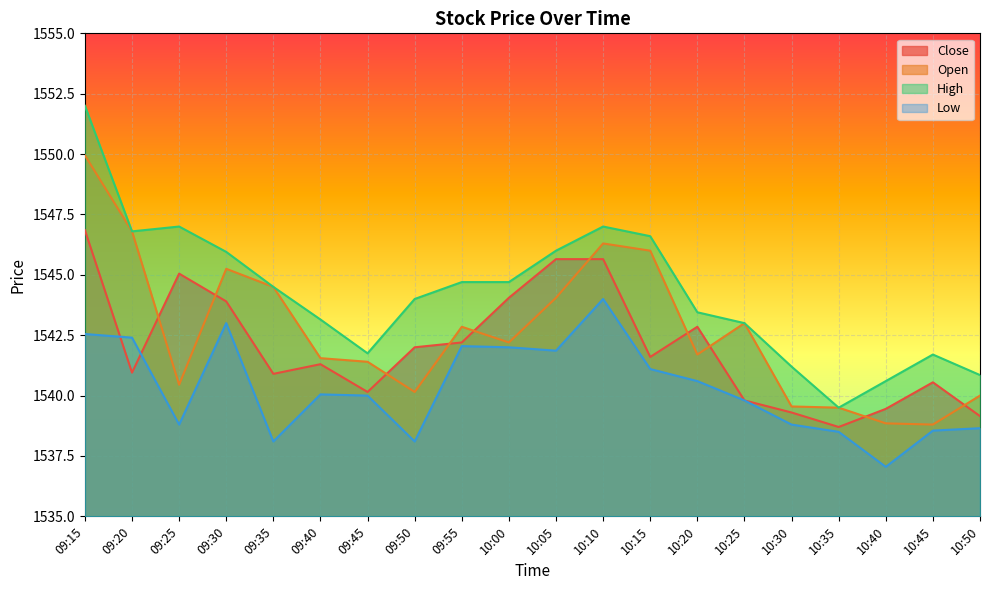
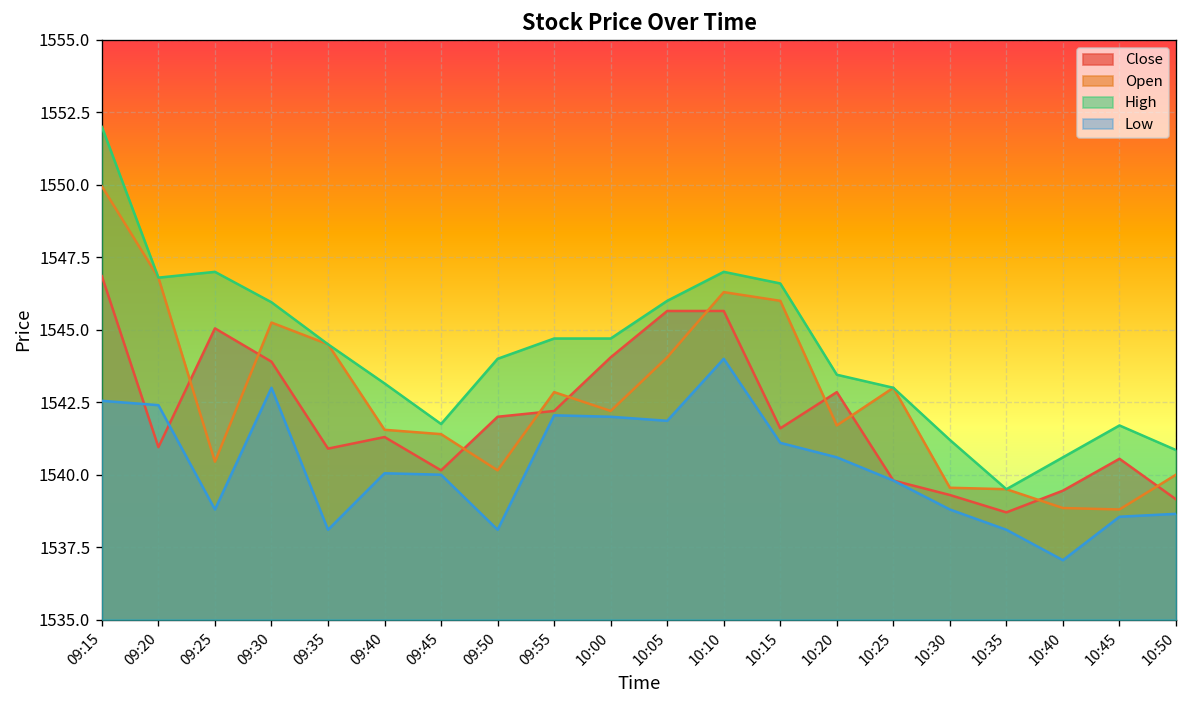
Low, 10:35: 1538.5 -> 1538.1
